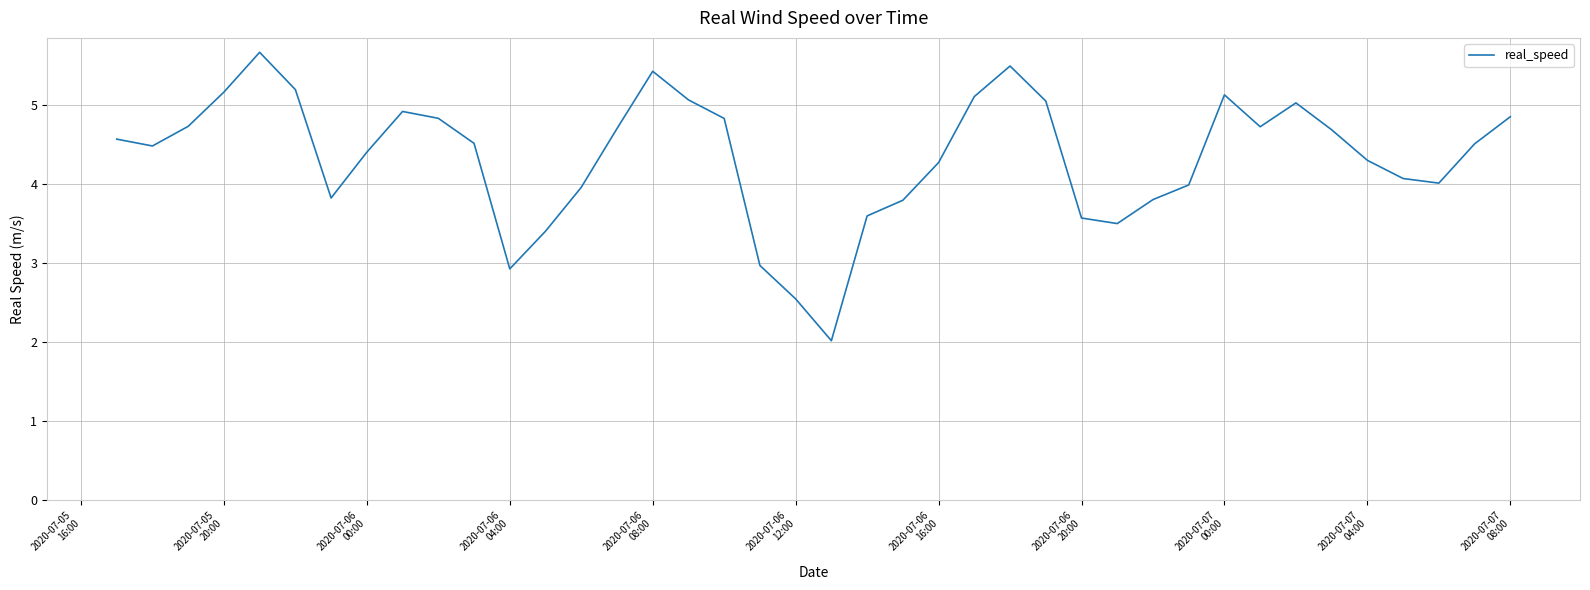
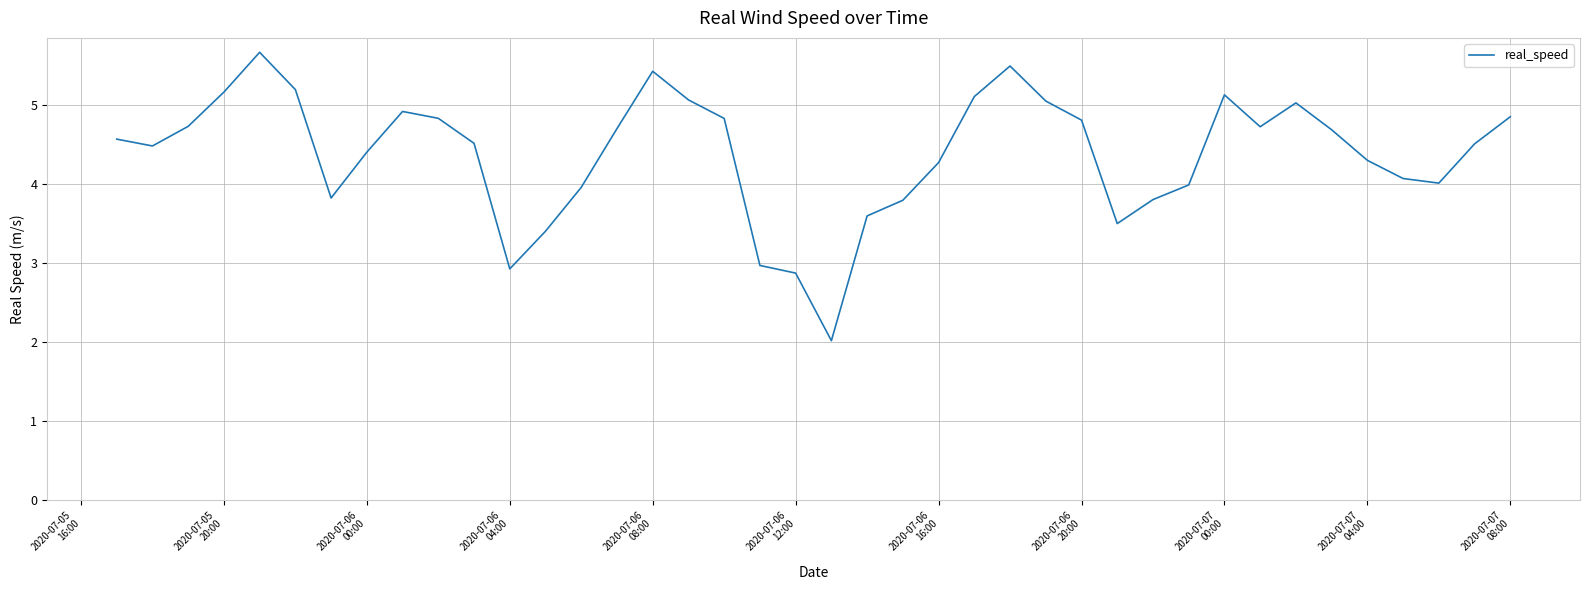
2020-07-06 12:00: 2.5 -> 2.9
2020-07-06 20:00: 3.6 -> 4.8
